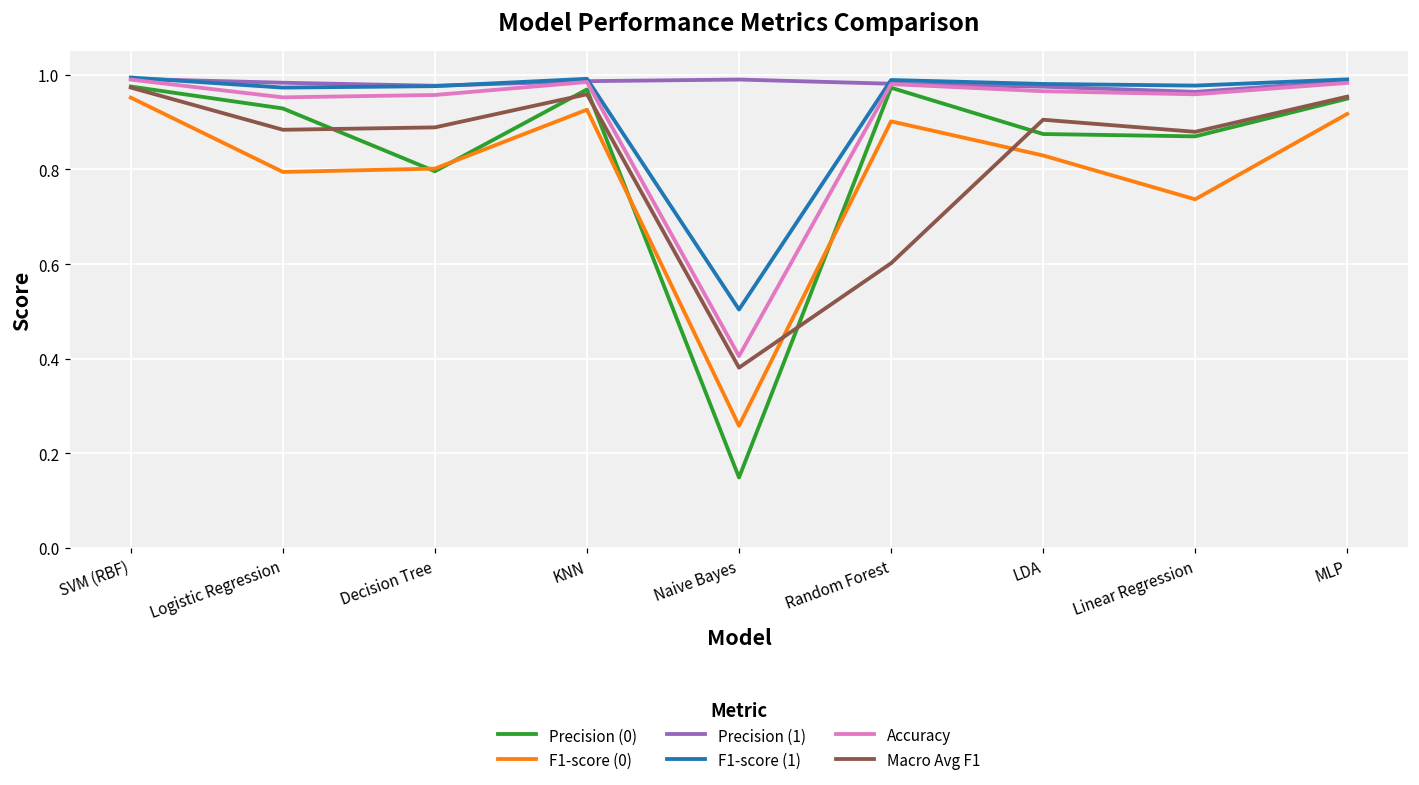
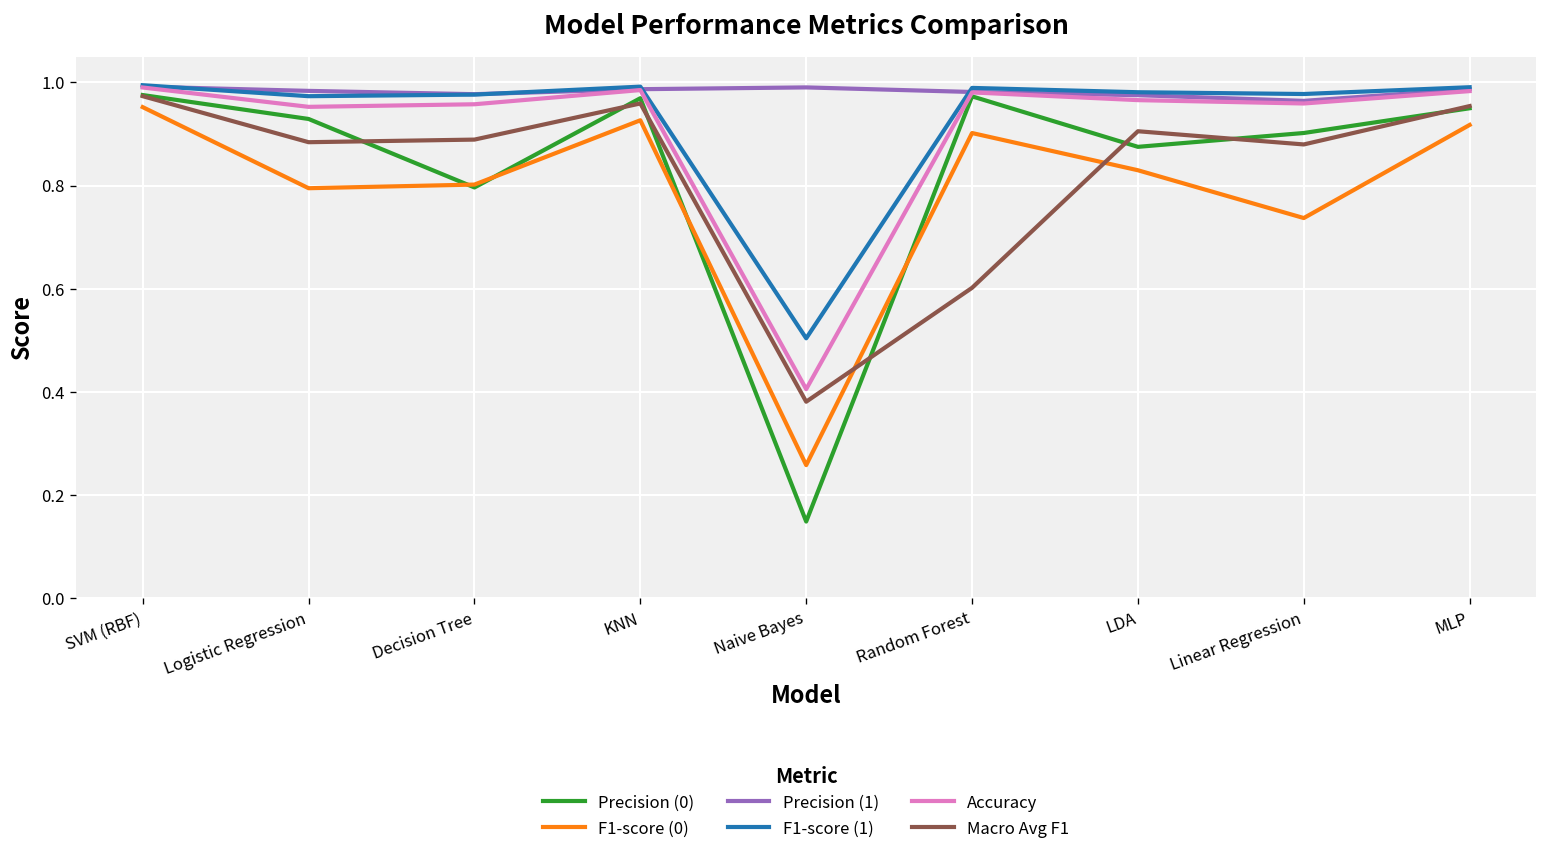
Precision (0), Linear Regression: 0.87 -> 0.90
